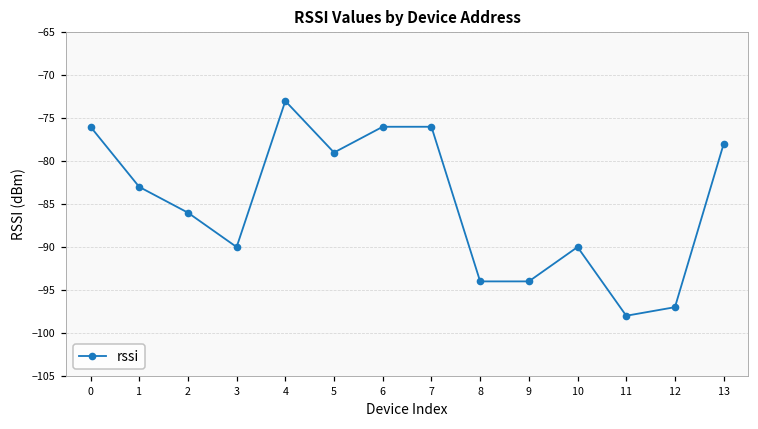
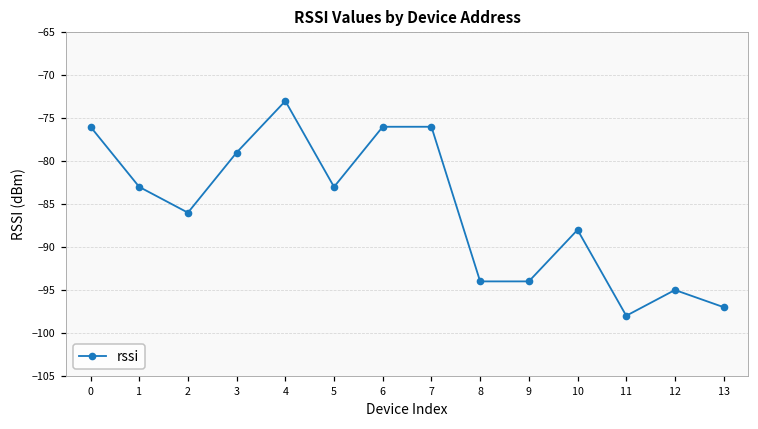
3: -90 -> -79
5: -79 -> -83
10: -90 -> -88
12: -97 -> -95
13: -78 -> -97
